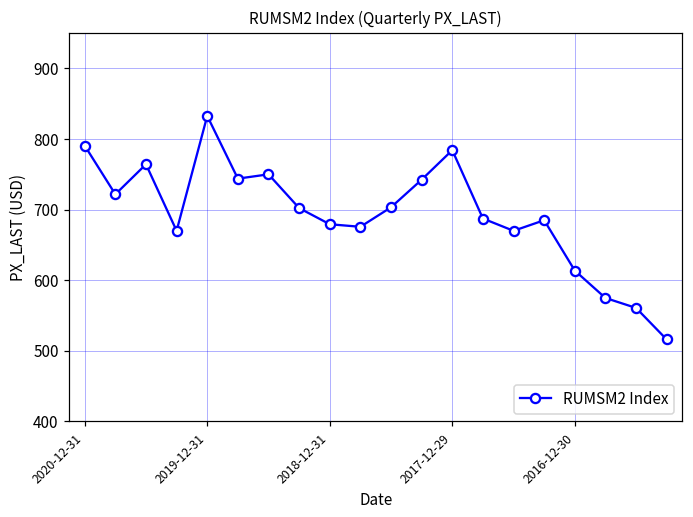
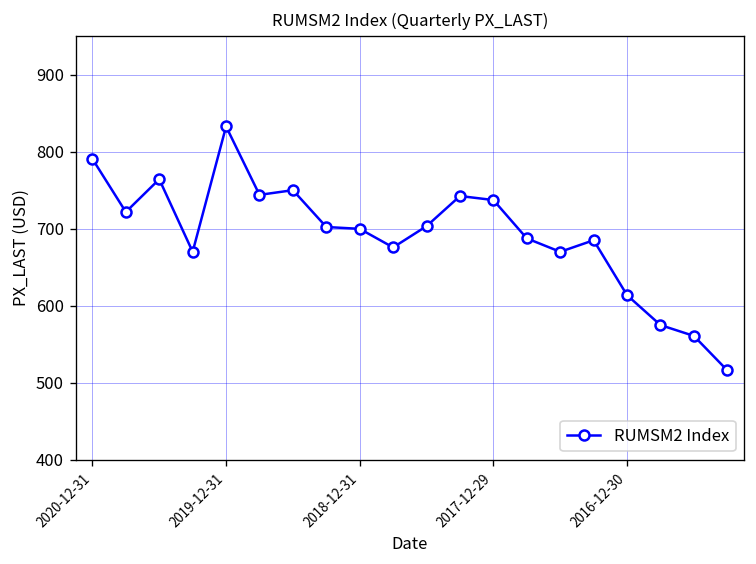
2018-12-31: 680 -> 700
2017-12-29: 780 -> 740
